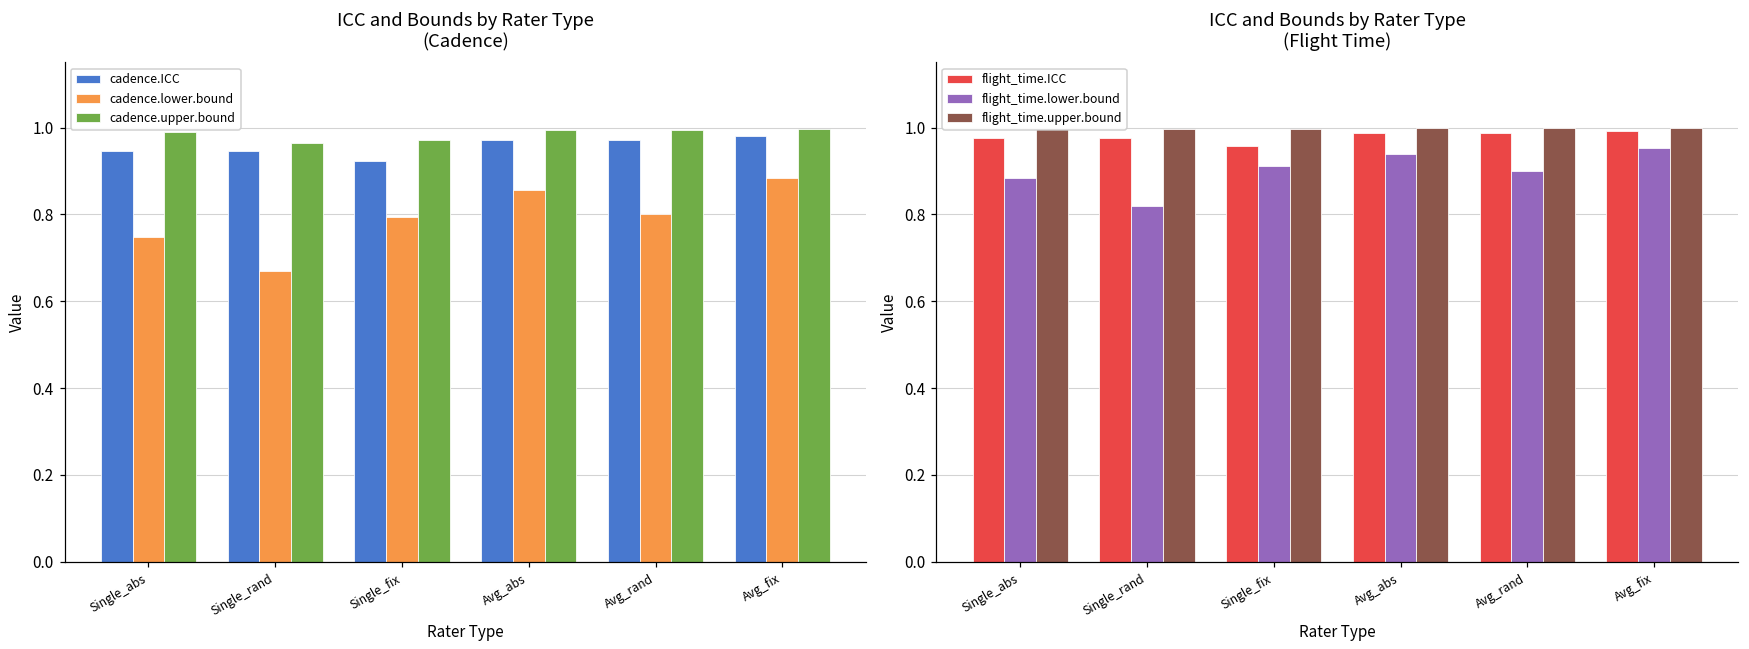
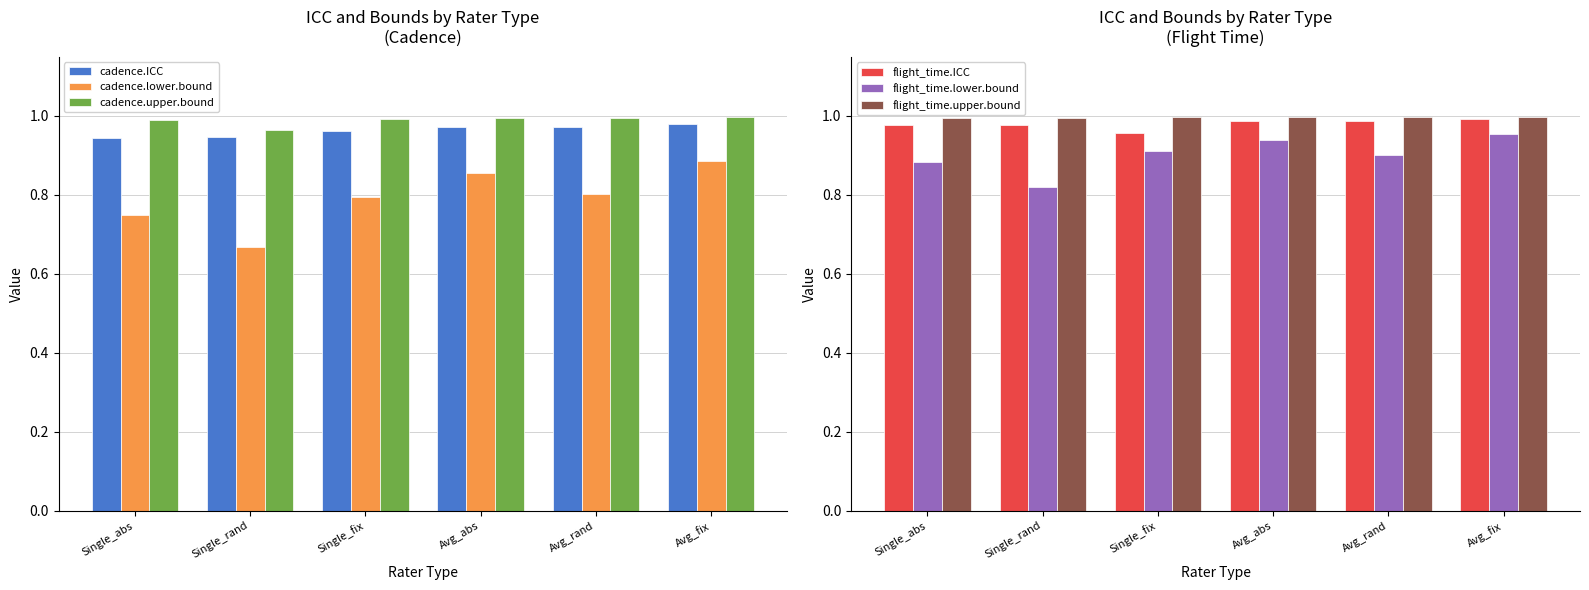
ICC and Bounds by Rater Type (Cadence), cadence.ICC, Single_fix: 0.92 -> 0.96
ICC and Bounds by Rater Type (Cadence), cadence.upper.bound, Single_fix: 0.97 -> 0.99
